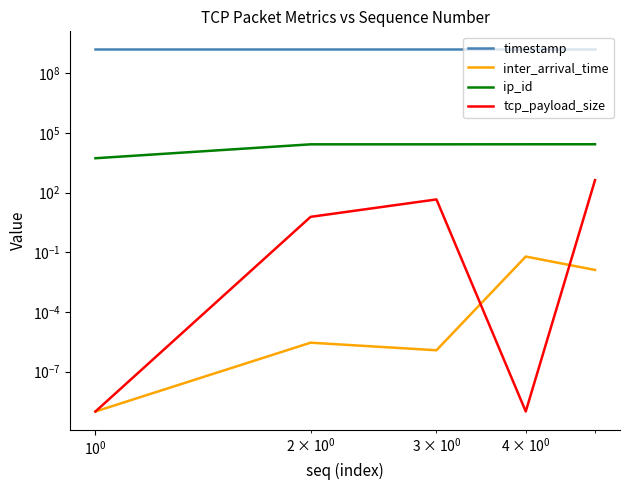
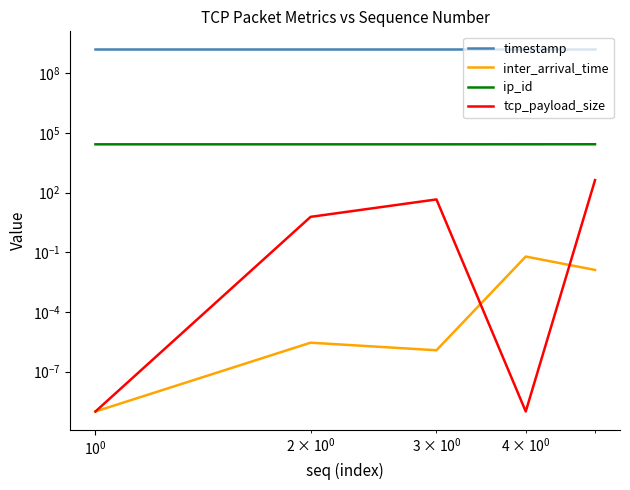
ip_id, 10^0: 5000 -> 30000
